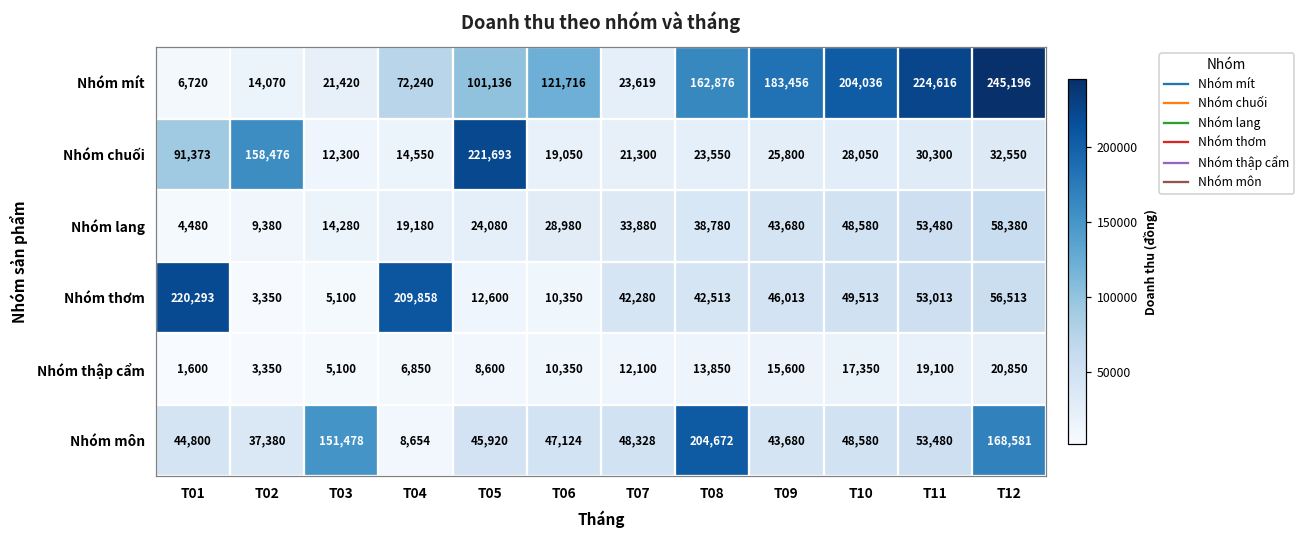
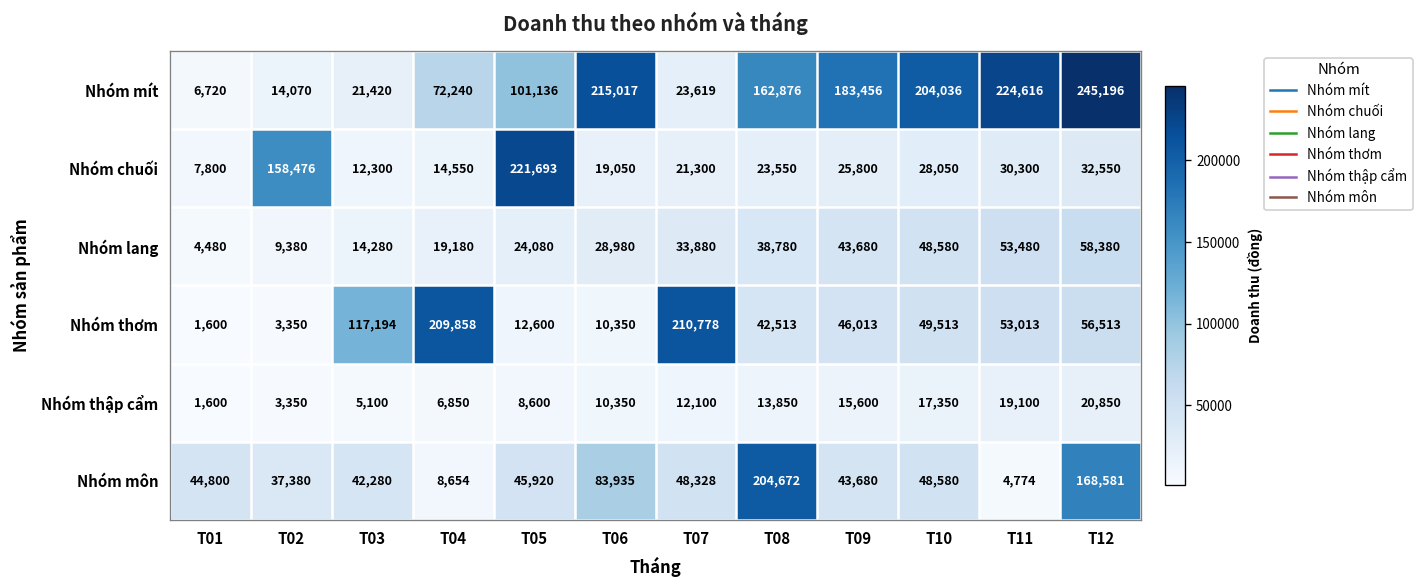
Nhóm mít, T06: 121,716 -> 215,017
Nhóm chuối, T01: 91,373 -> 7,800
Nhóm thơm, T01: 220,293 -> 1,600
Nhóm thơm, T03: 5,100 -> 117,194
Nhóm thơm, T07: 42,280 -> 210,778
Nhóm môn, T03: 151,478 -> 42,280
Nhóm môn, T06: 47,124 -> 83,935
Nhóm môn, T11: 53,480 -> 4,774
